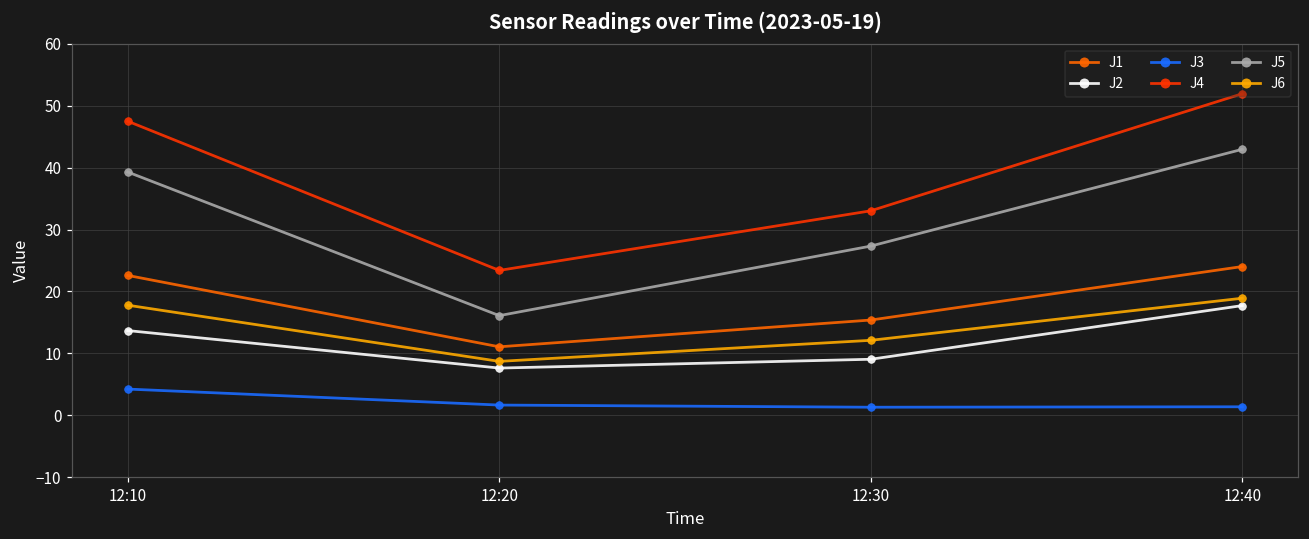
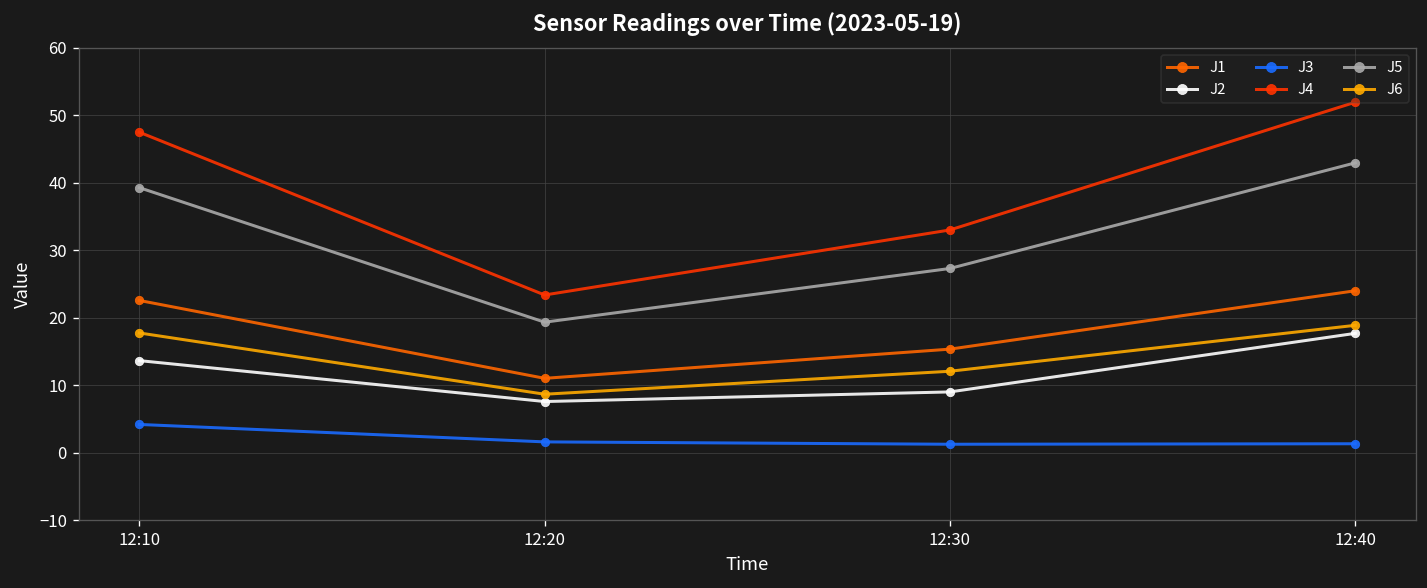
J5, 12:20: 16 -> 19
